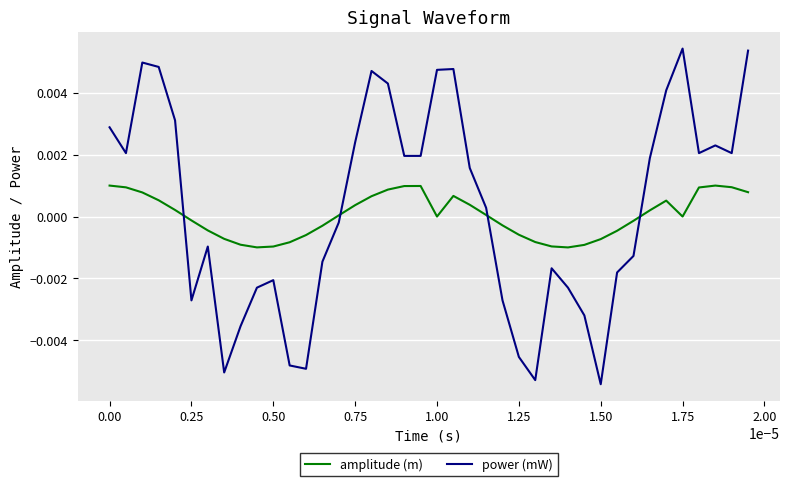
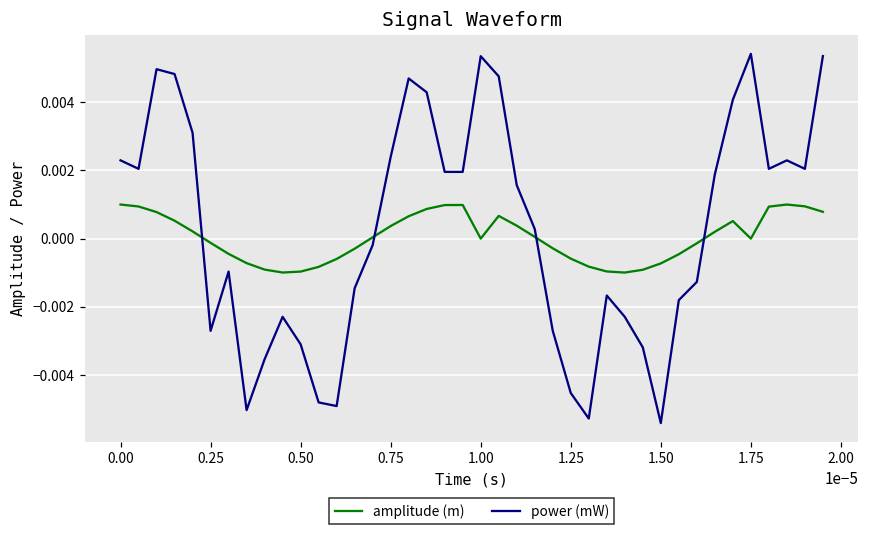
power (mW), 0.00: 0.0029 -> 0.0023
power (mW), 0.50: -0.0021 -> -0.0031
power (mW), 1.00: 0.0047 -> 0.0054
